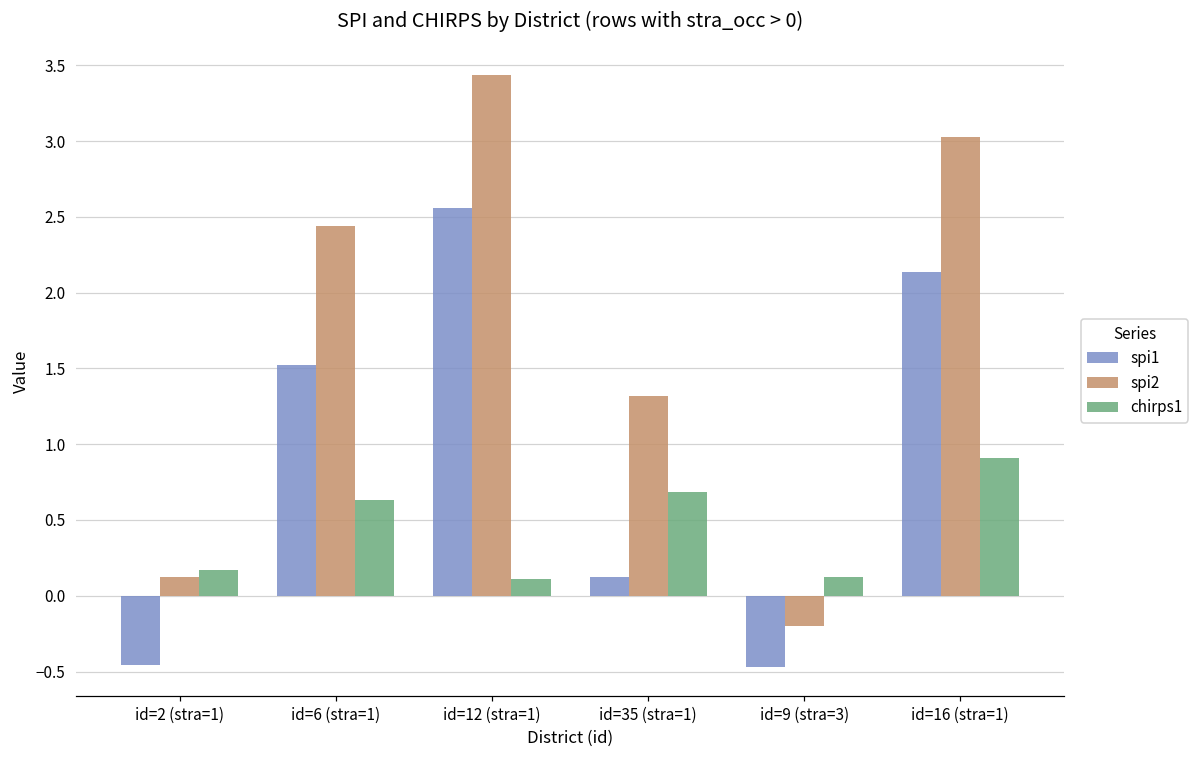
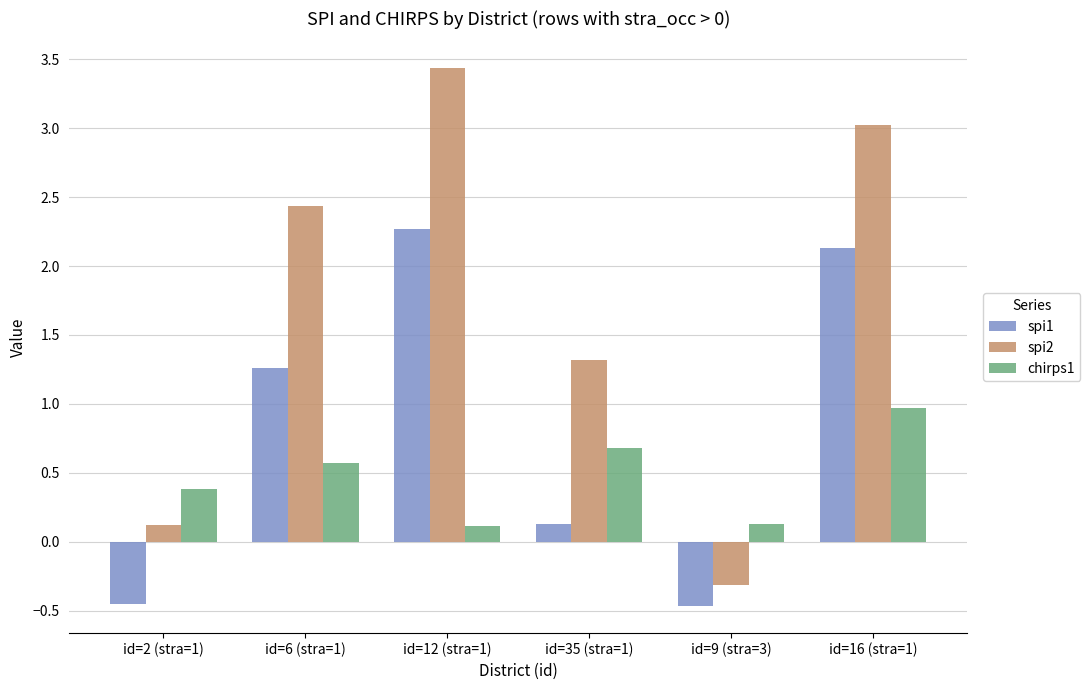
chirps1, id=2 (stra=1): 0.17 -> 0.38
spi1, id=6 (stra=1): 1.52 -> 1.26
chirps1, id=6 (stra=1): 0.63 -> 0.57
spi1, id=12 (stra=1): 2.56 -> 2.27
spi2, id=9 (stra=3): -0.20 -> -0.32
chirps1, id=16 (stra=1): 0.91 -> 0.97
